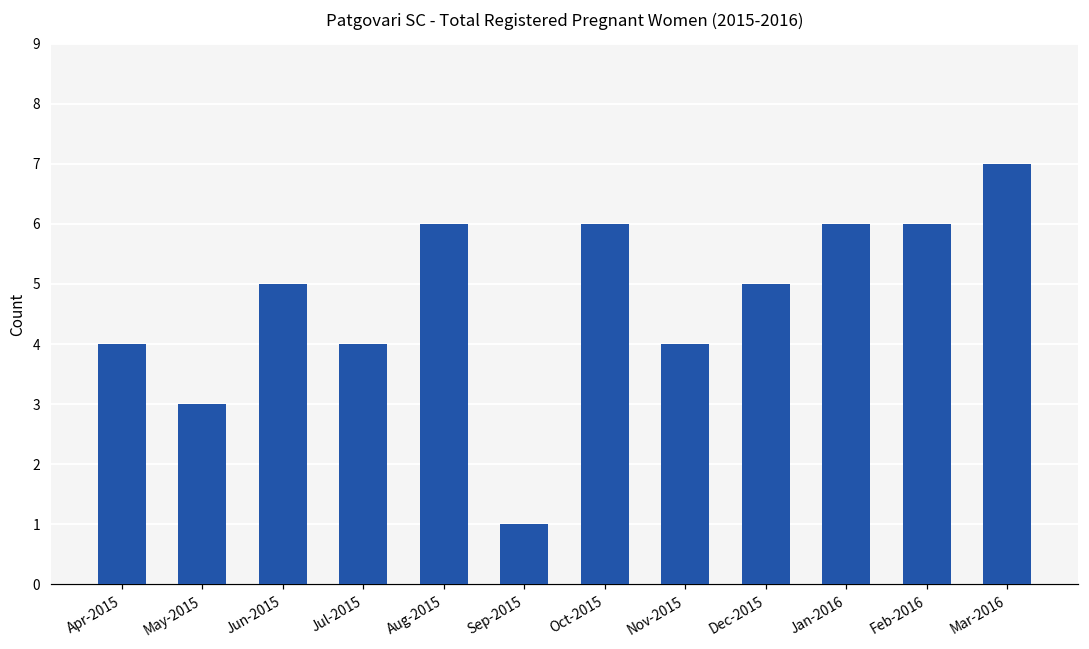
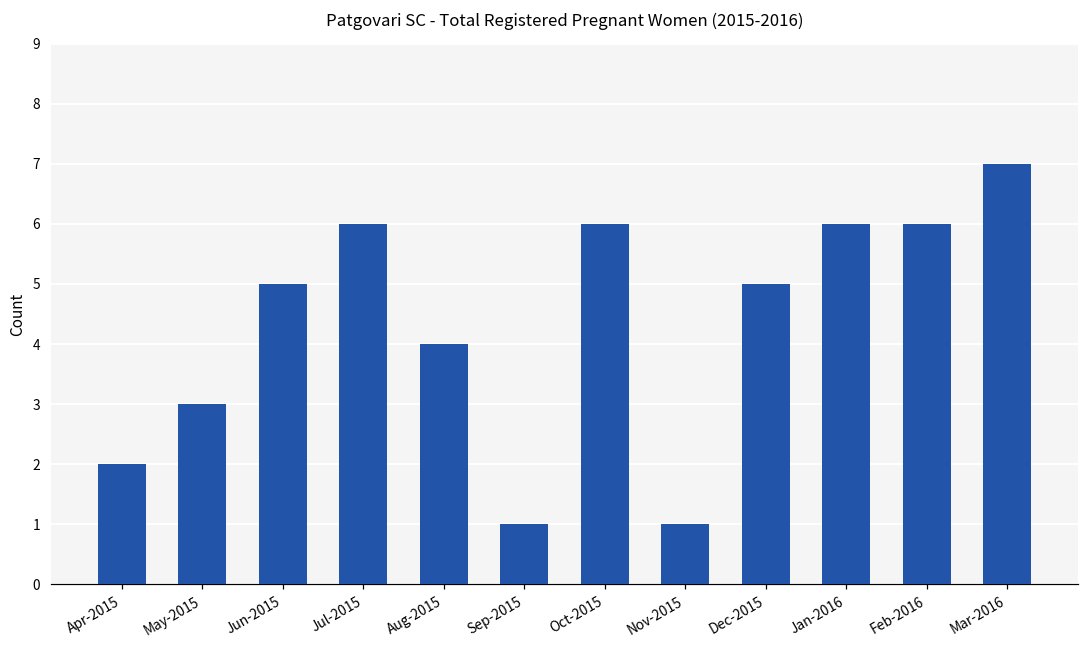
Apr-2015: 4 -> 2
Jul-2015: 4 -> 6
Aug-2015: 6 -> 4
Nov-2015: 4 -> 1
